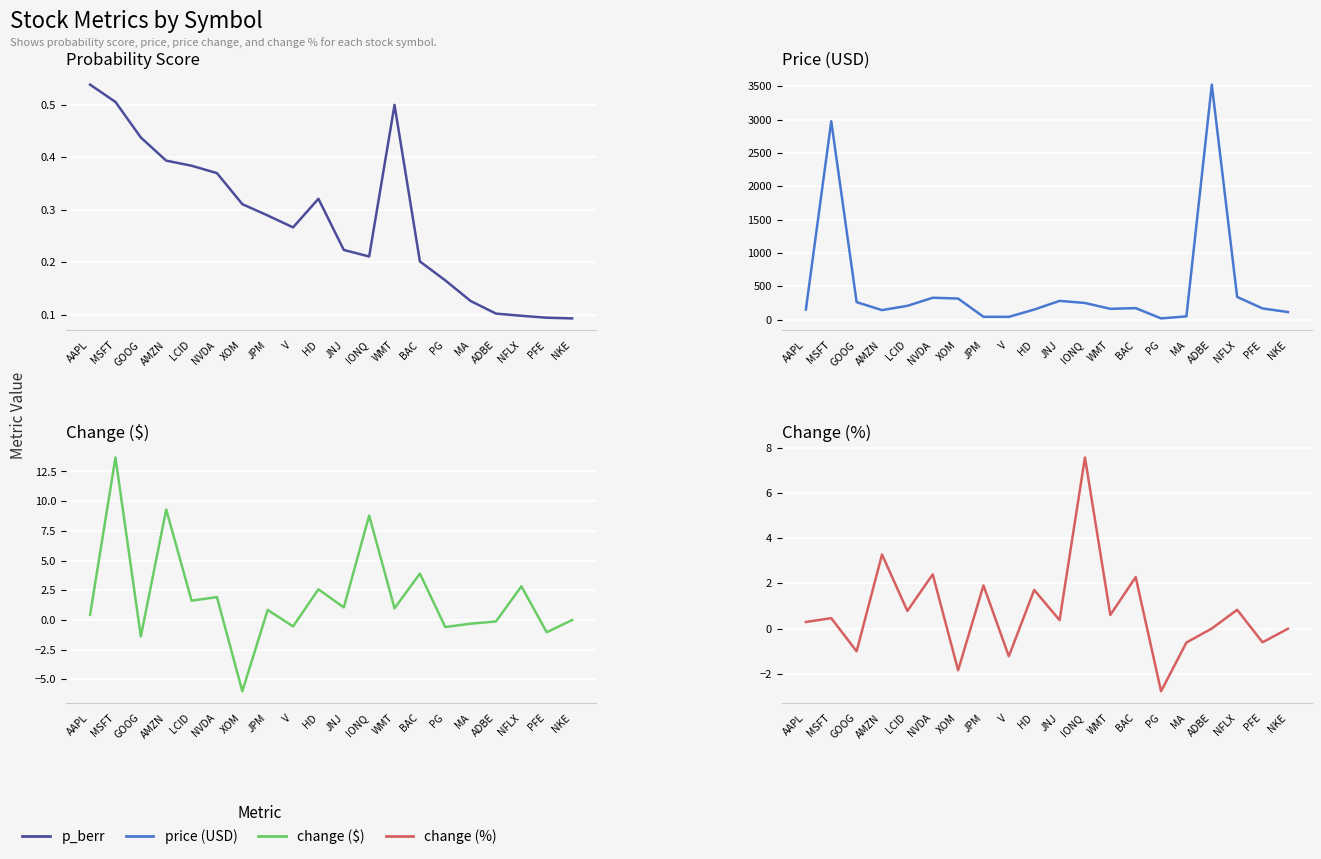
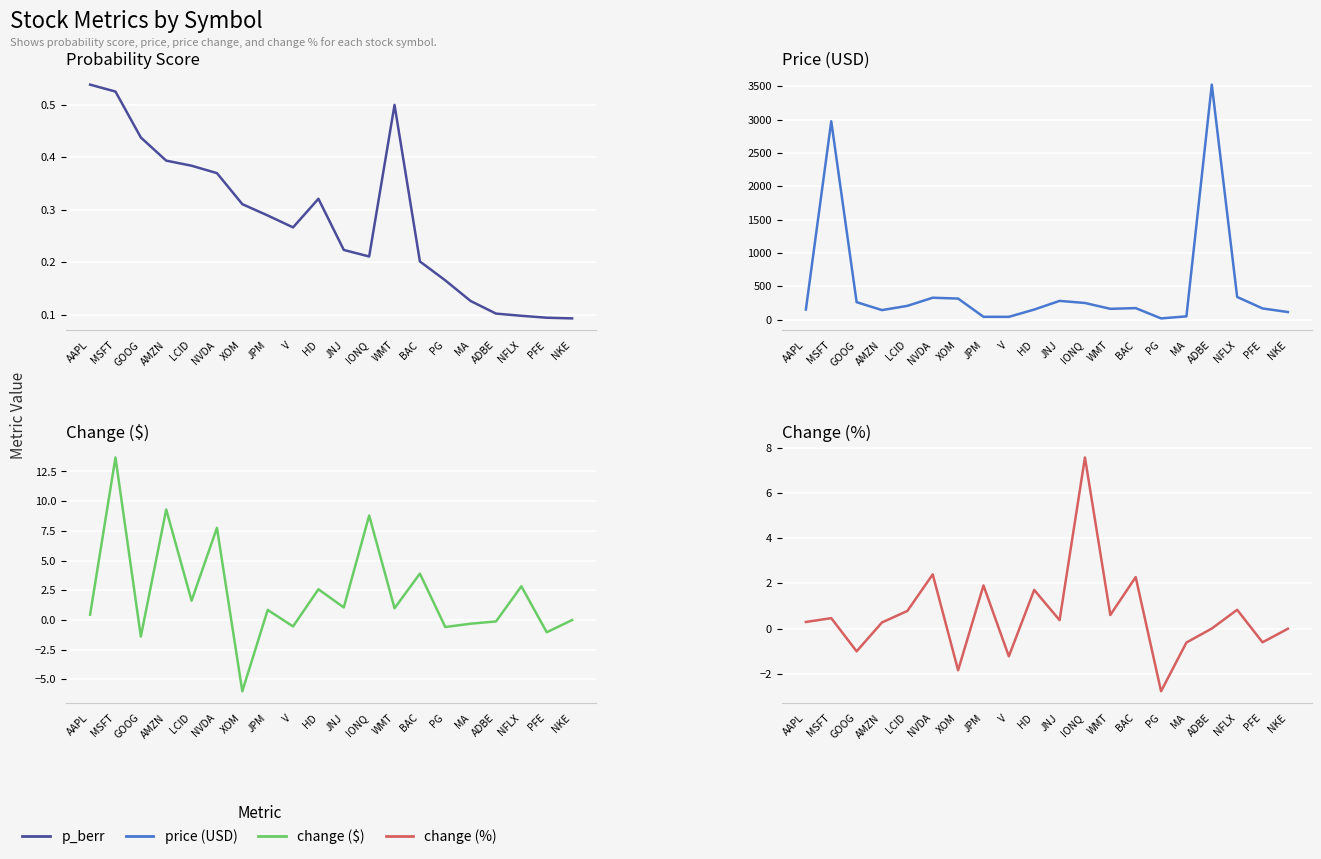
Probability Score, MSFT: 0.51 -> 0.53
Change ($), NVDA: 1.9 -> 7.8
Change (%), AMZN: 3.3 -> 0.3
